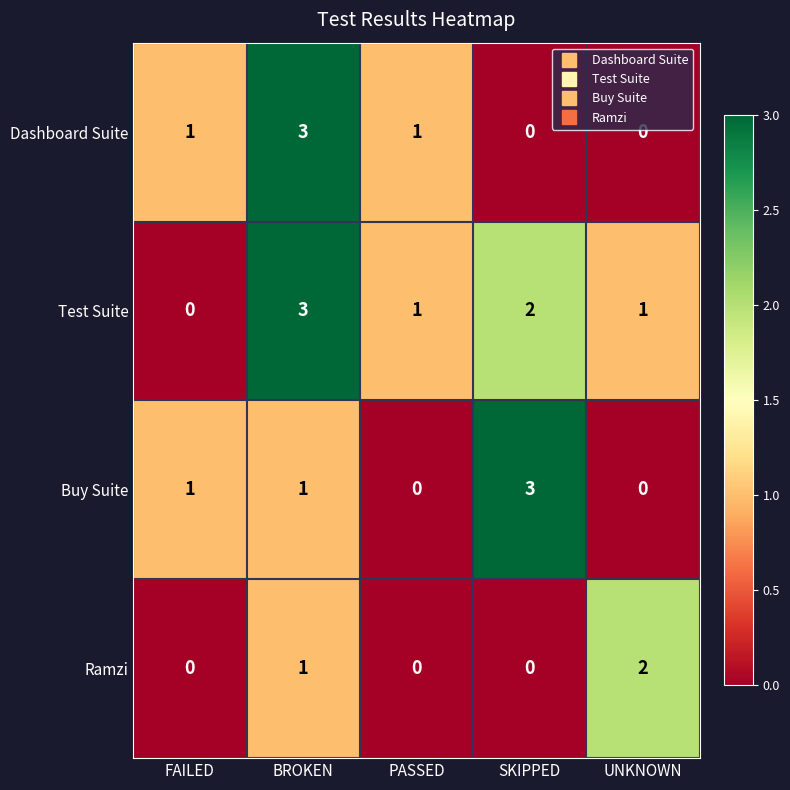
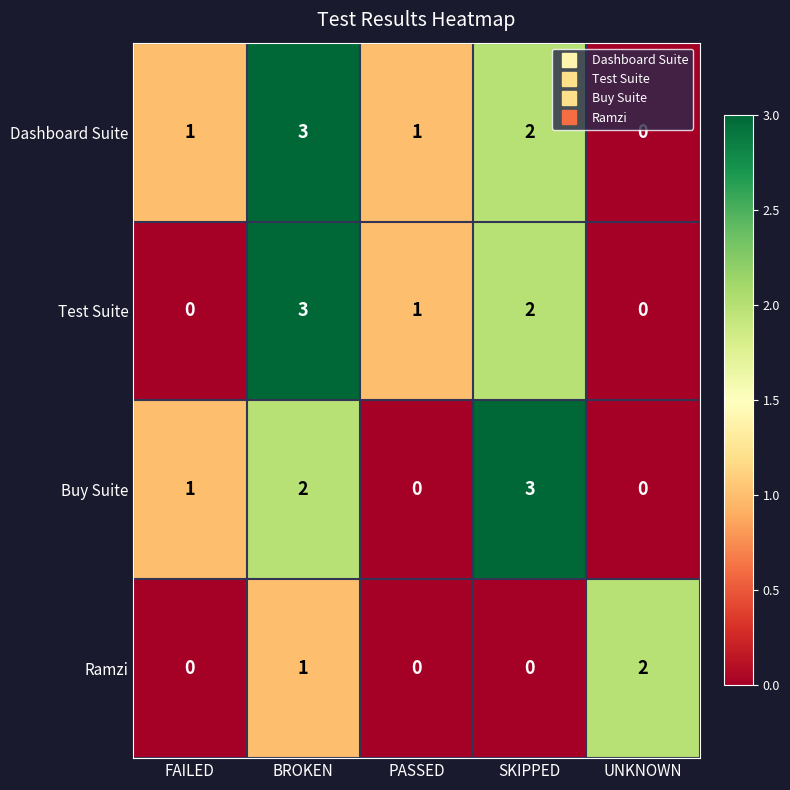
Dashboard Suite, SKIPPED: 0 -> 2
Test Suite, UNKNOWN: 1 -> 0
Buy Suite, BROKEN: 1 -> 2
